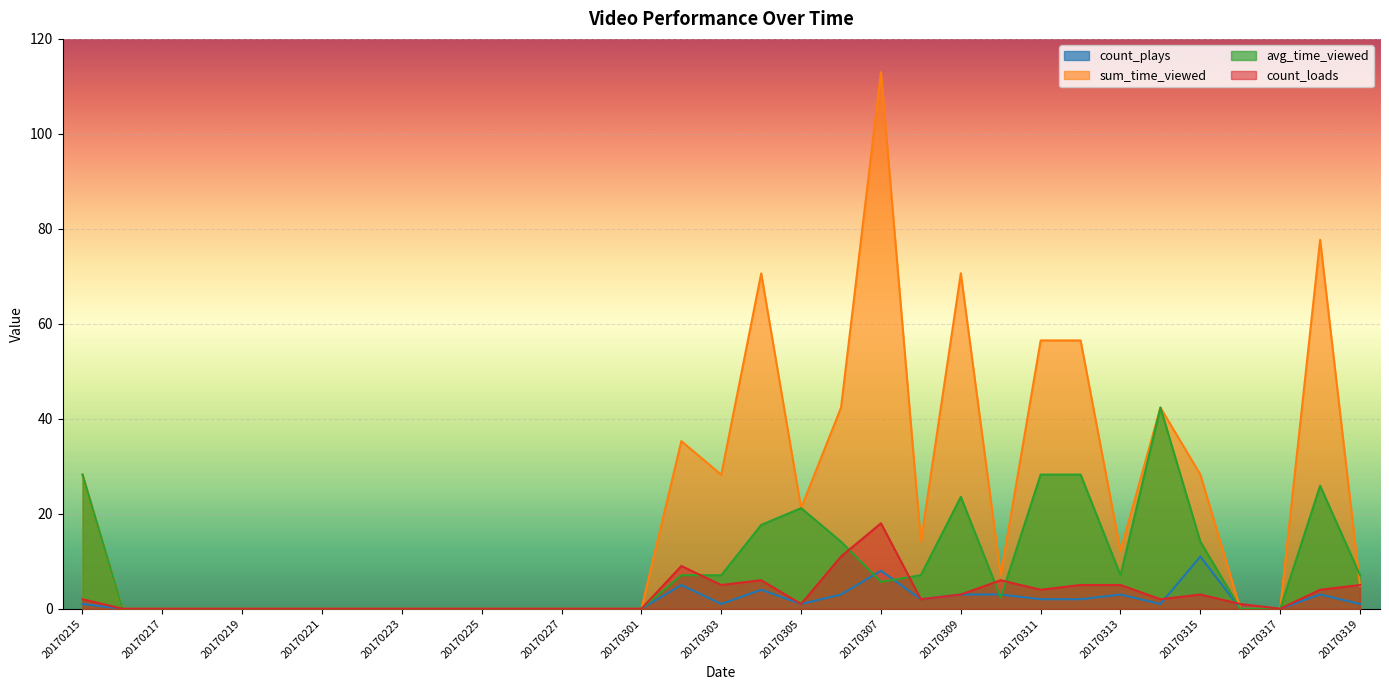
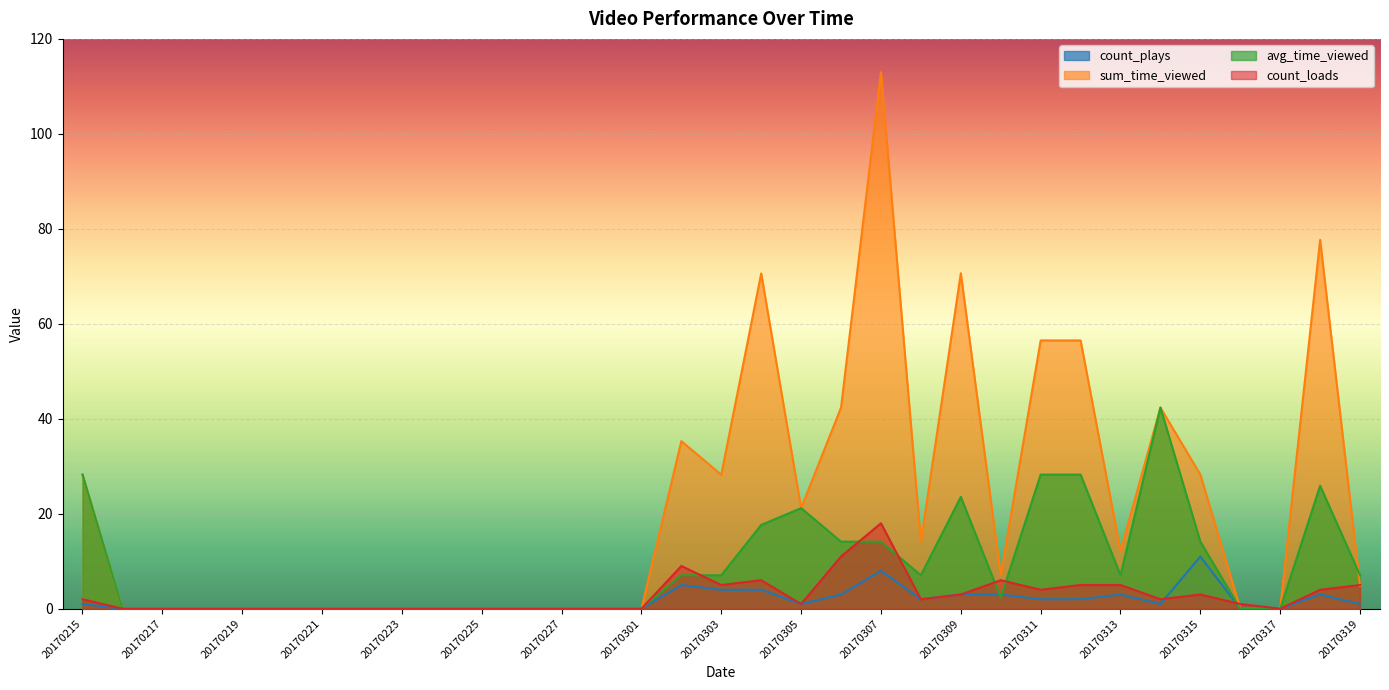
count_plays, 20170303: 1 -> 4
avg_time_viewed, 20170307: 6 -> 14
